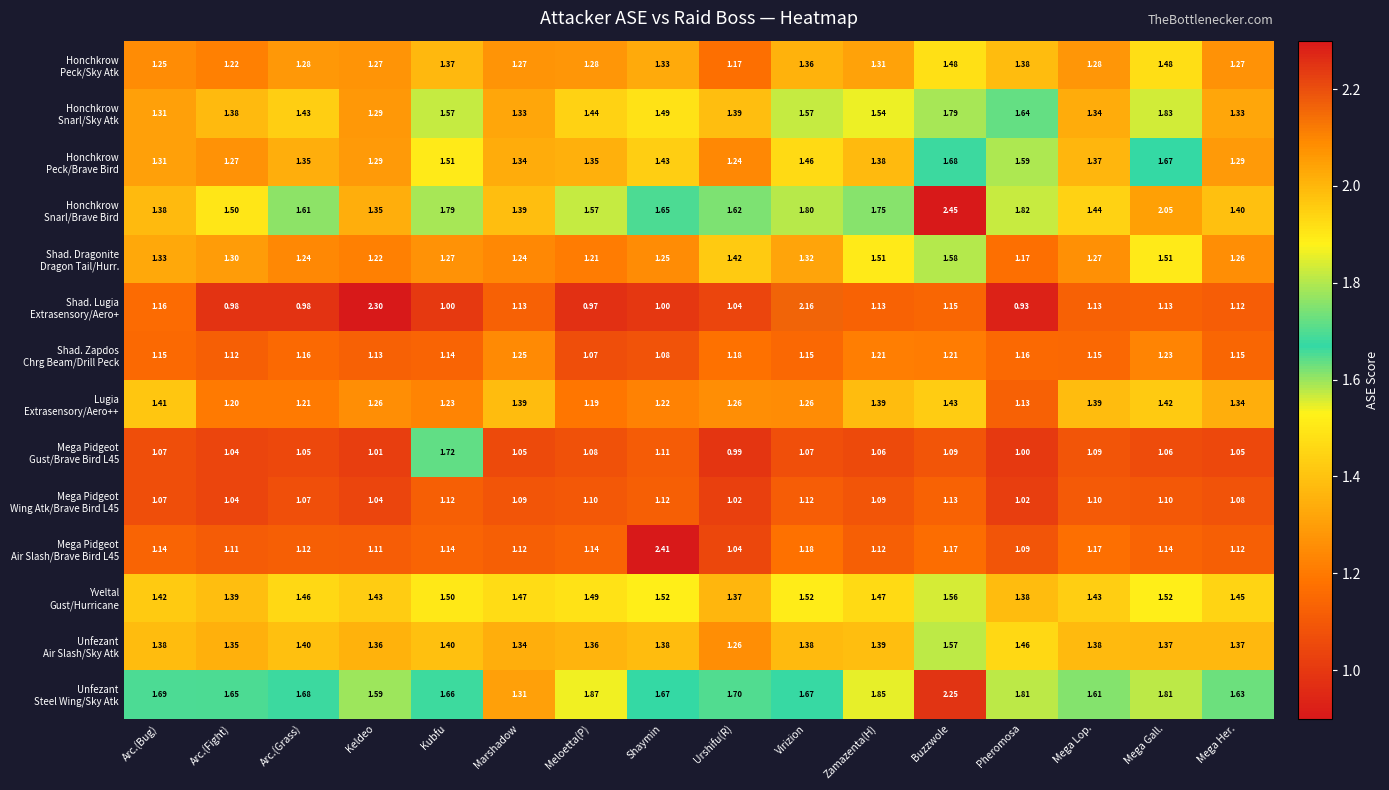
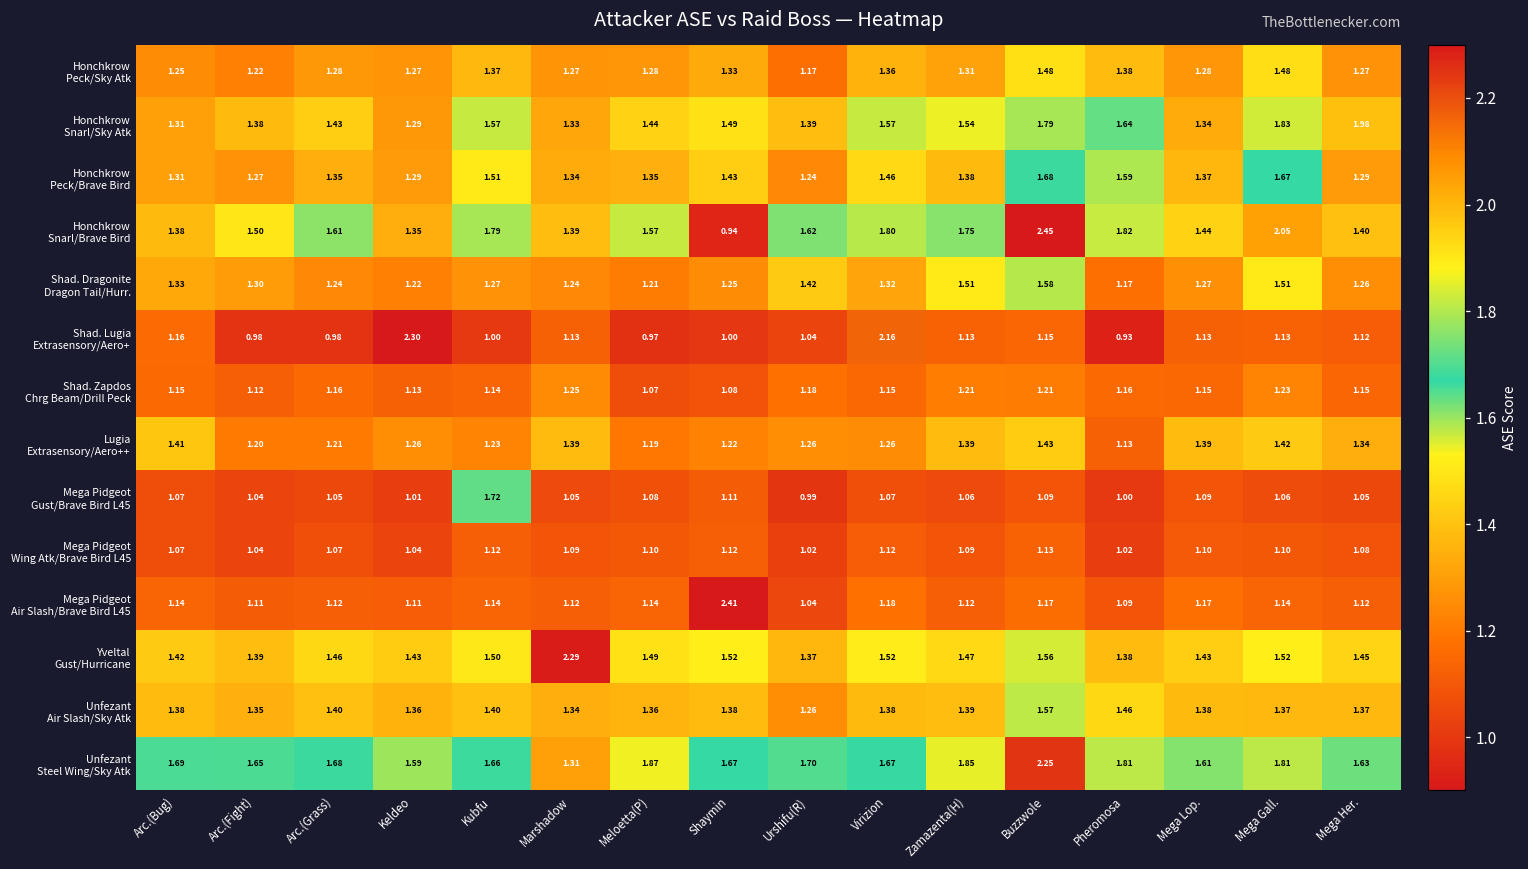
Honchkrow Snarl/Sky Atk, Mega Her.: 1.33 -> 1.98
Honchkrow Snarl/Brave Bird, Shaymin: 1.65 -> 0.94
Yveltal Gust/Hurricane, Marshadow: 1.47 -> 2.29
